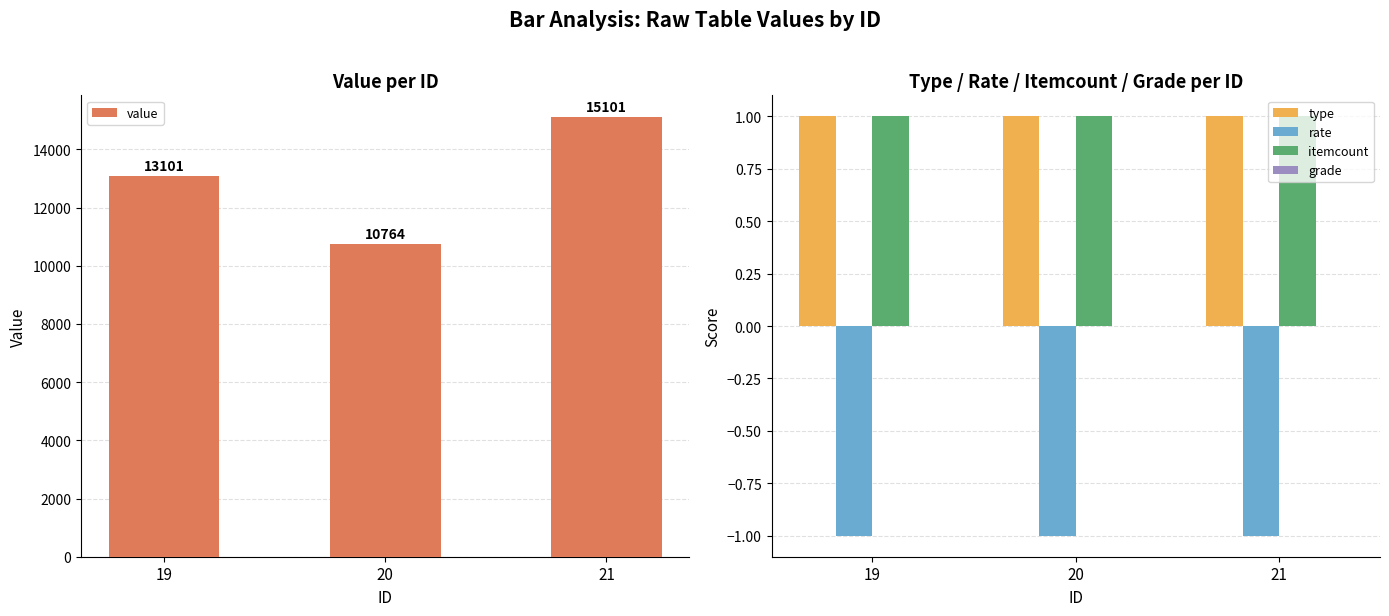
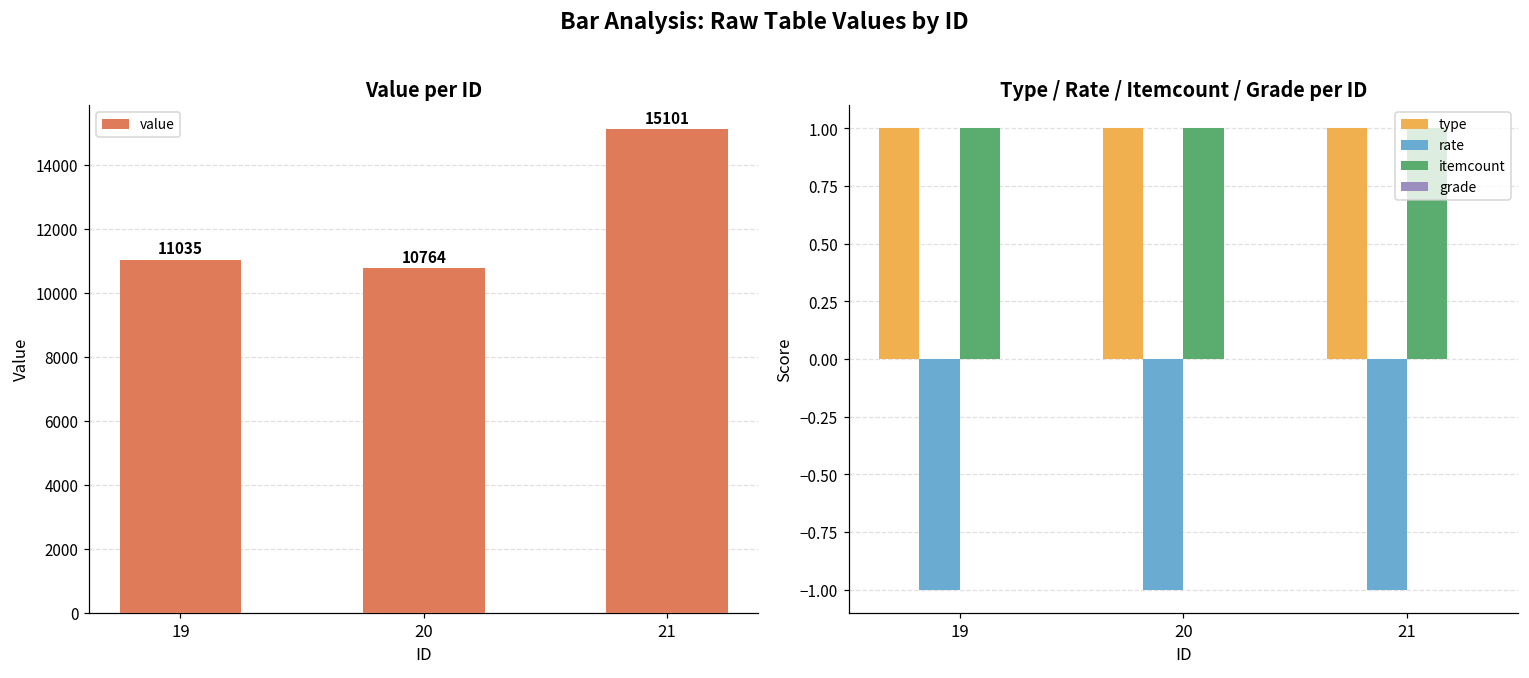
Value per ID, 19: 13101 -> 11035
